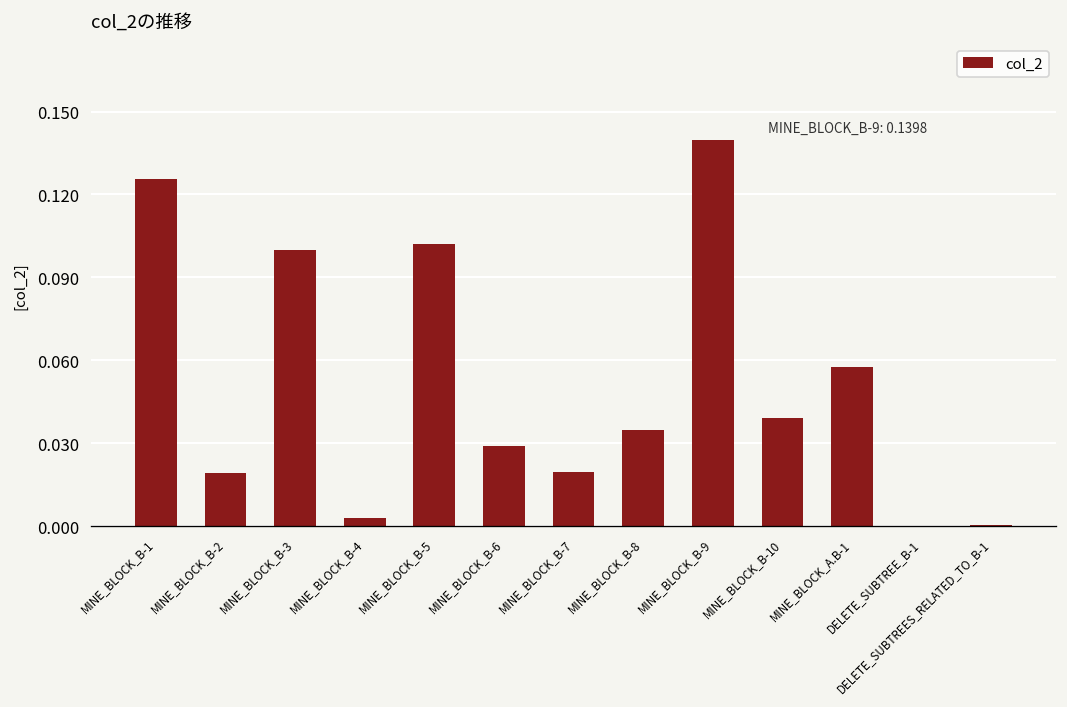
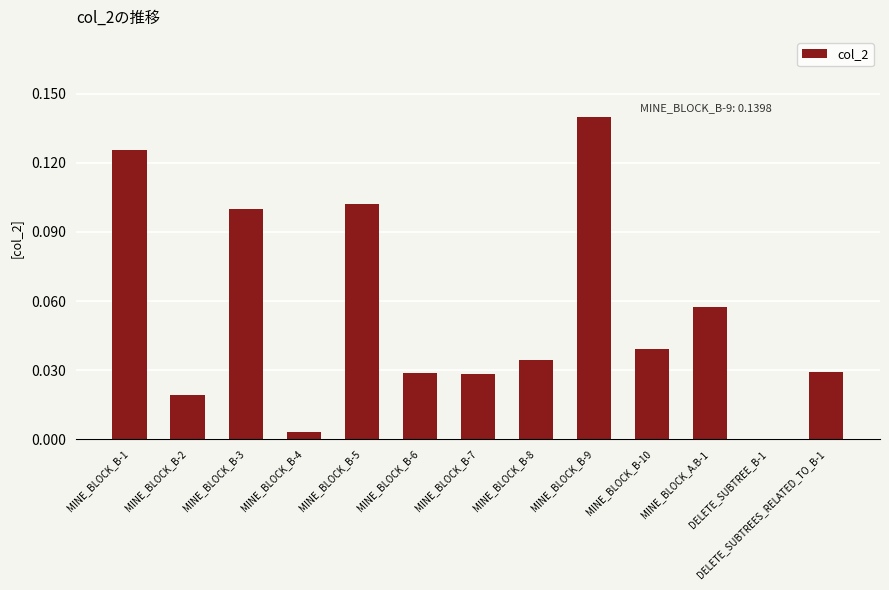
MINE_BLOCK_B-7: 0.020 -> 0.028
DELETE_SUBTREES_RELATED_TO_B-1: 0.000 -> 0.029
